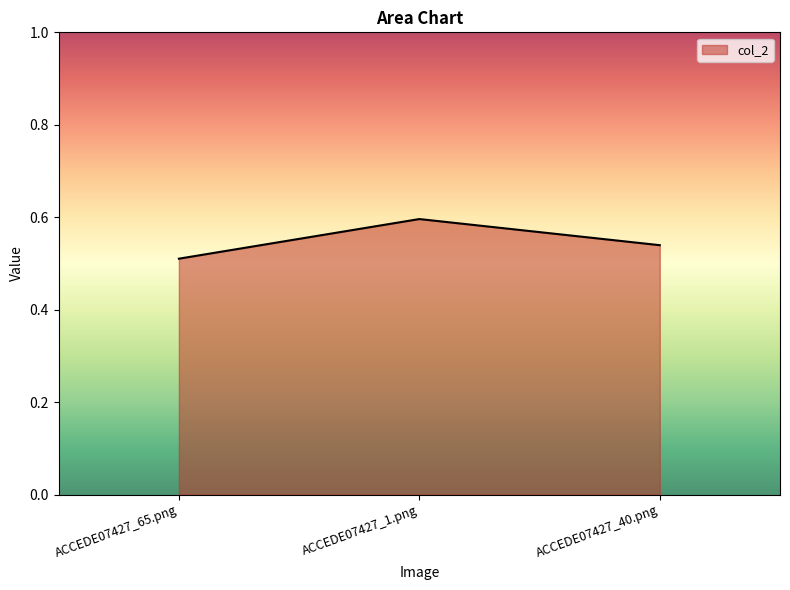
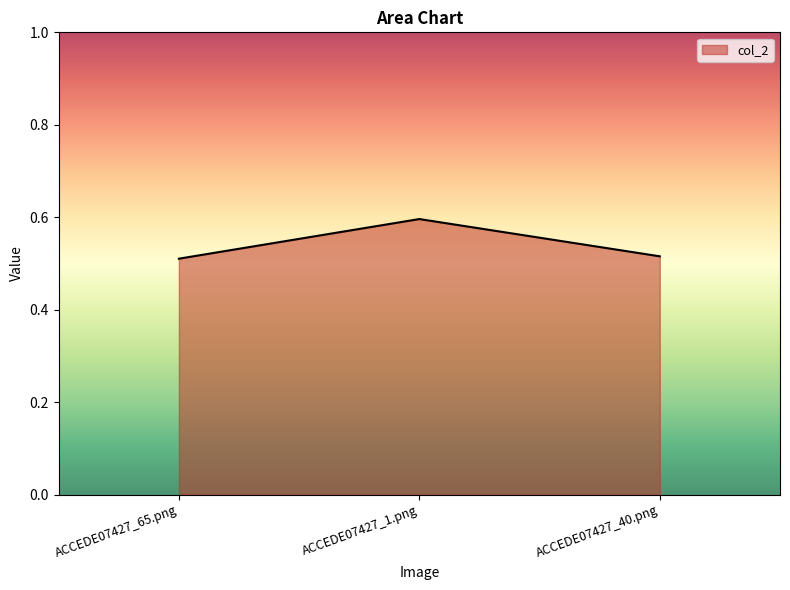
ACCEDE07427_40.png: 0.54 -> 0.52
